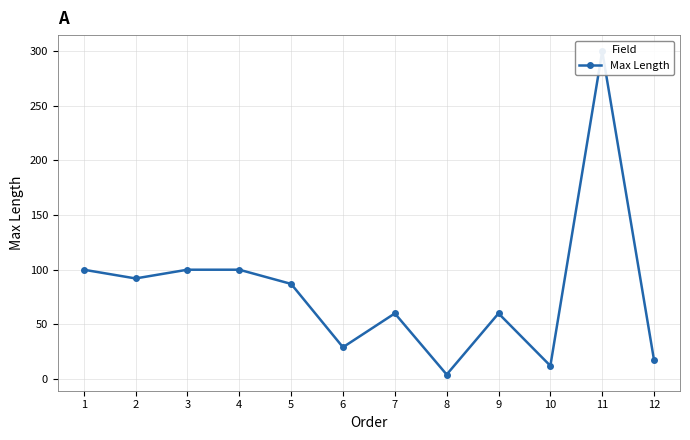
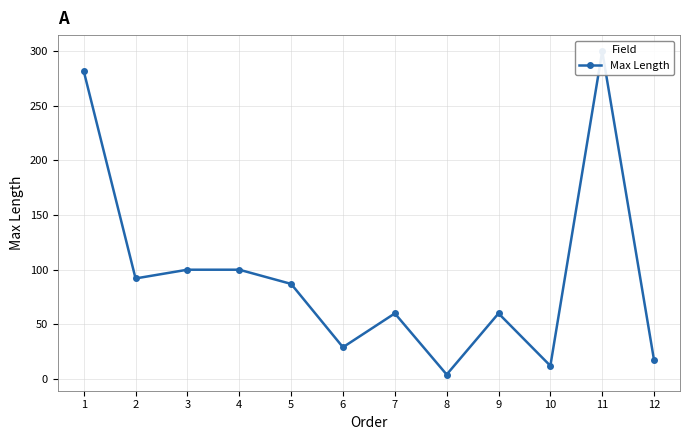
1: 100 -> 282
